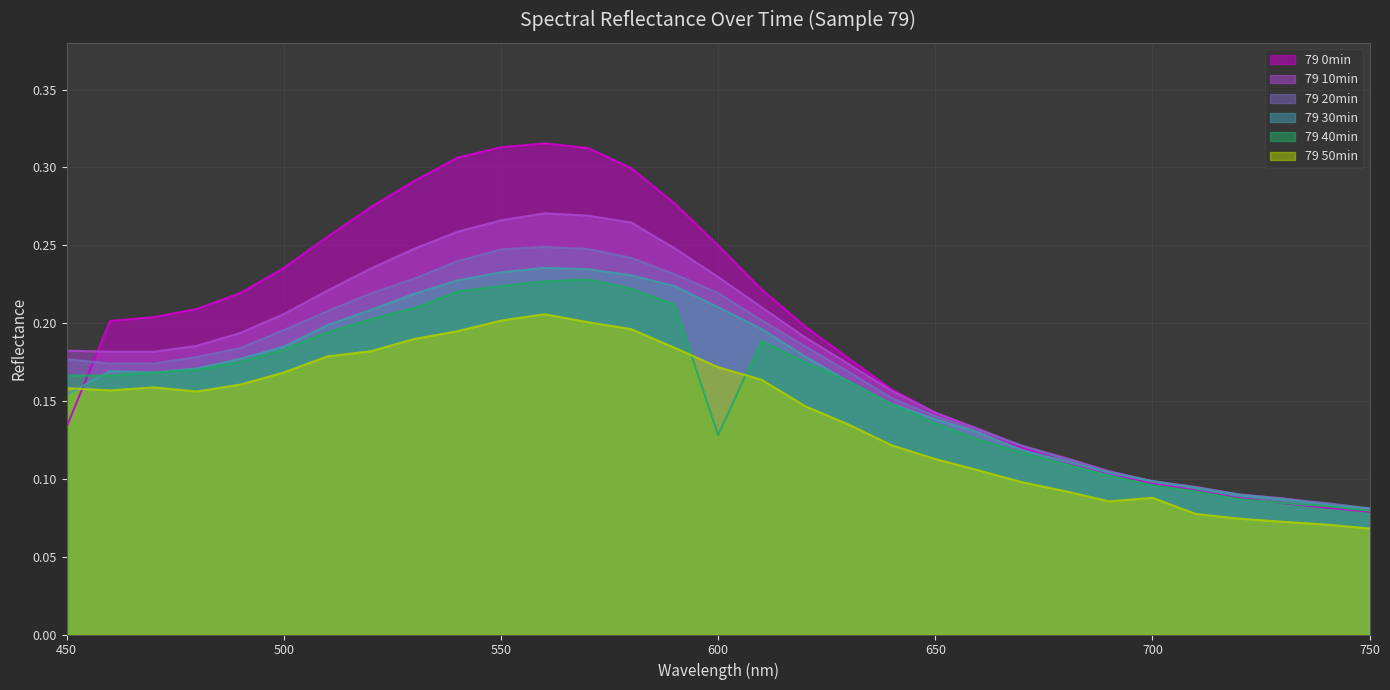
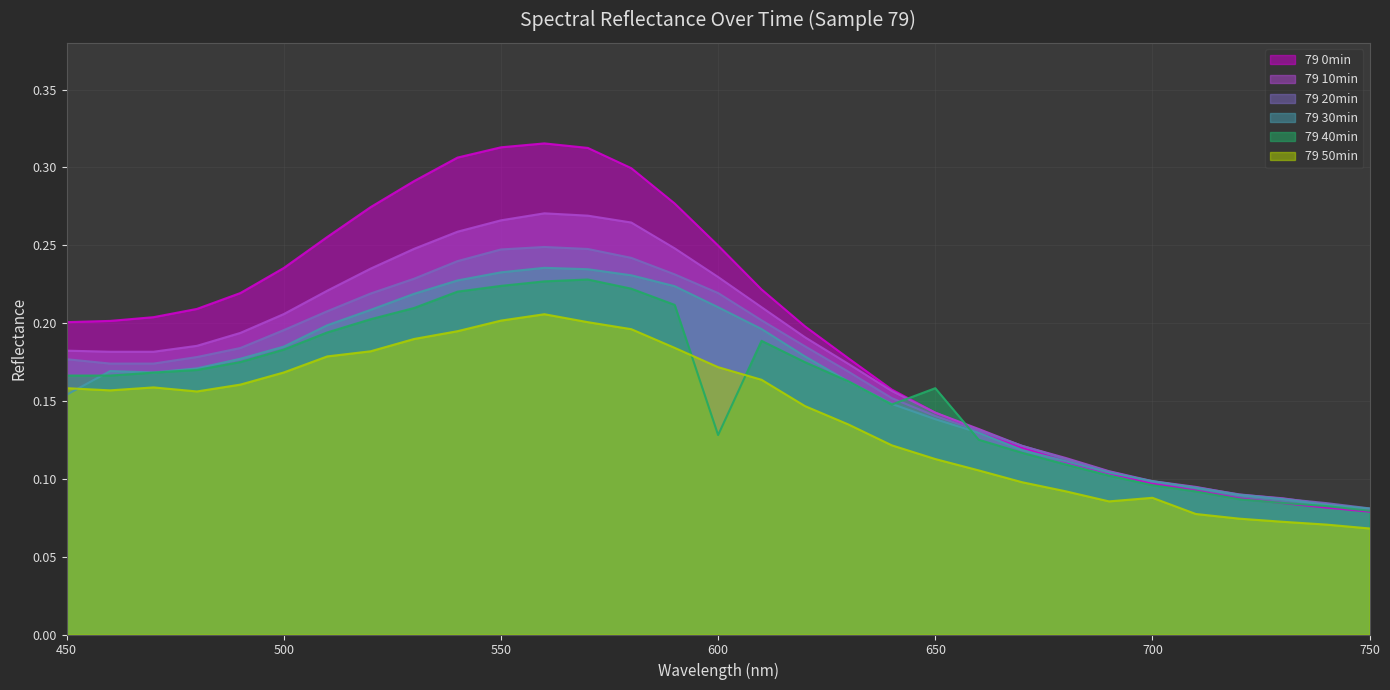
79 0min, 450: 0.133 -> 0.201
79 40min, 650: 0.136 -> 0.158
